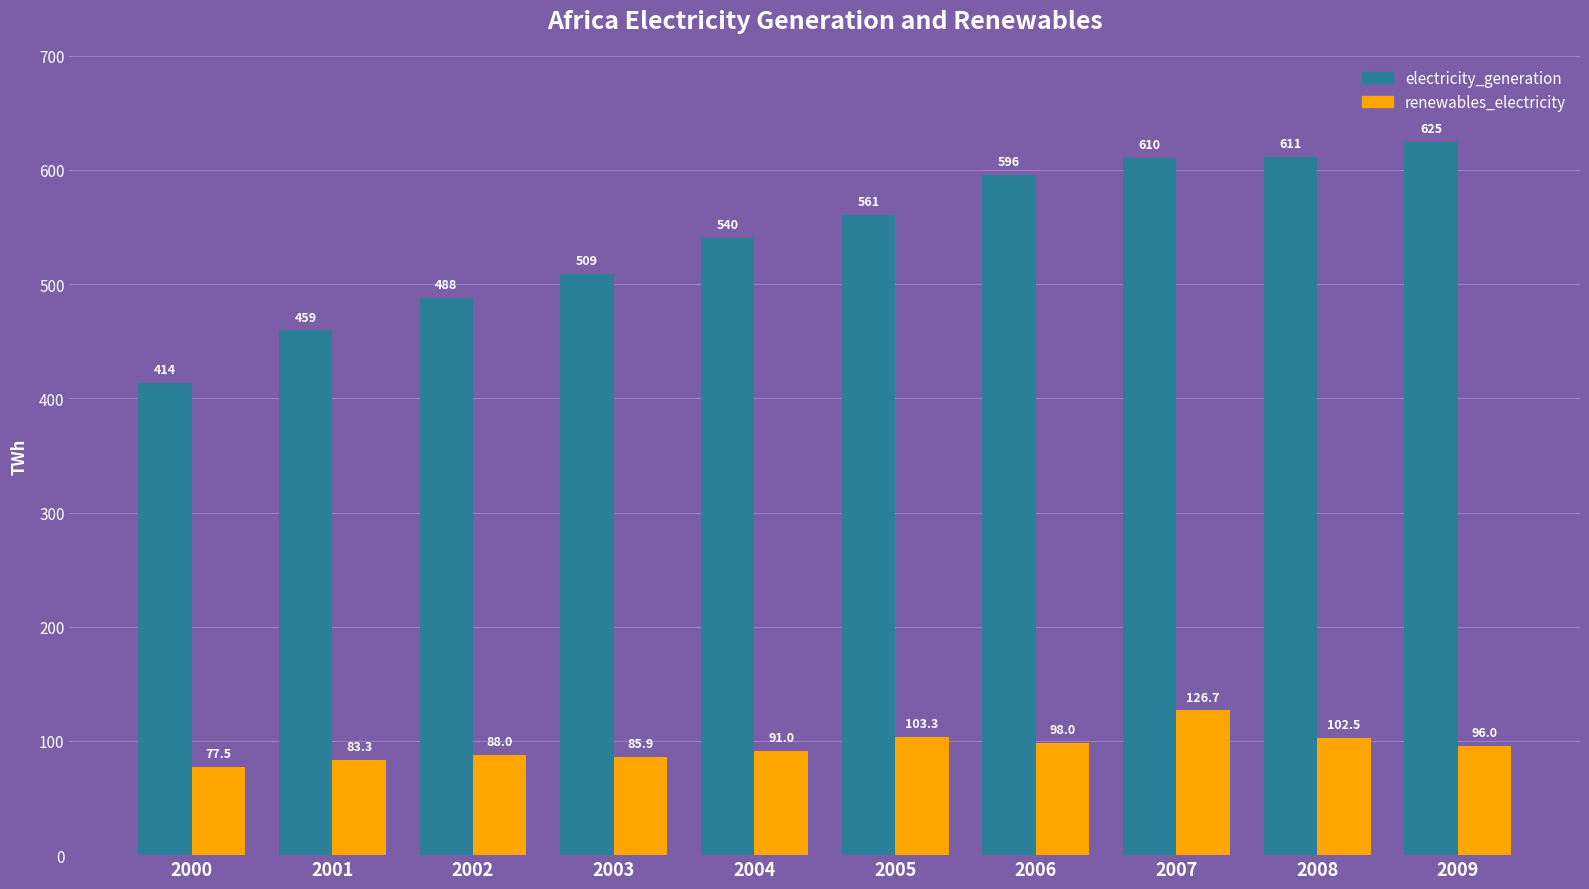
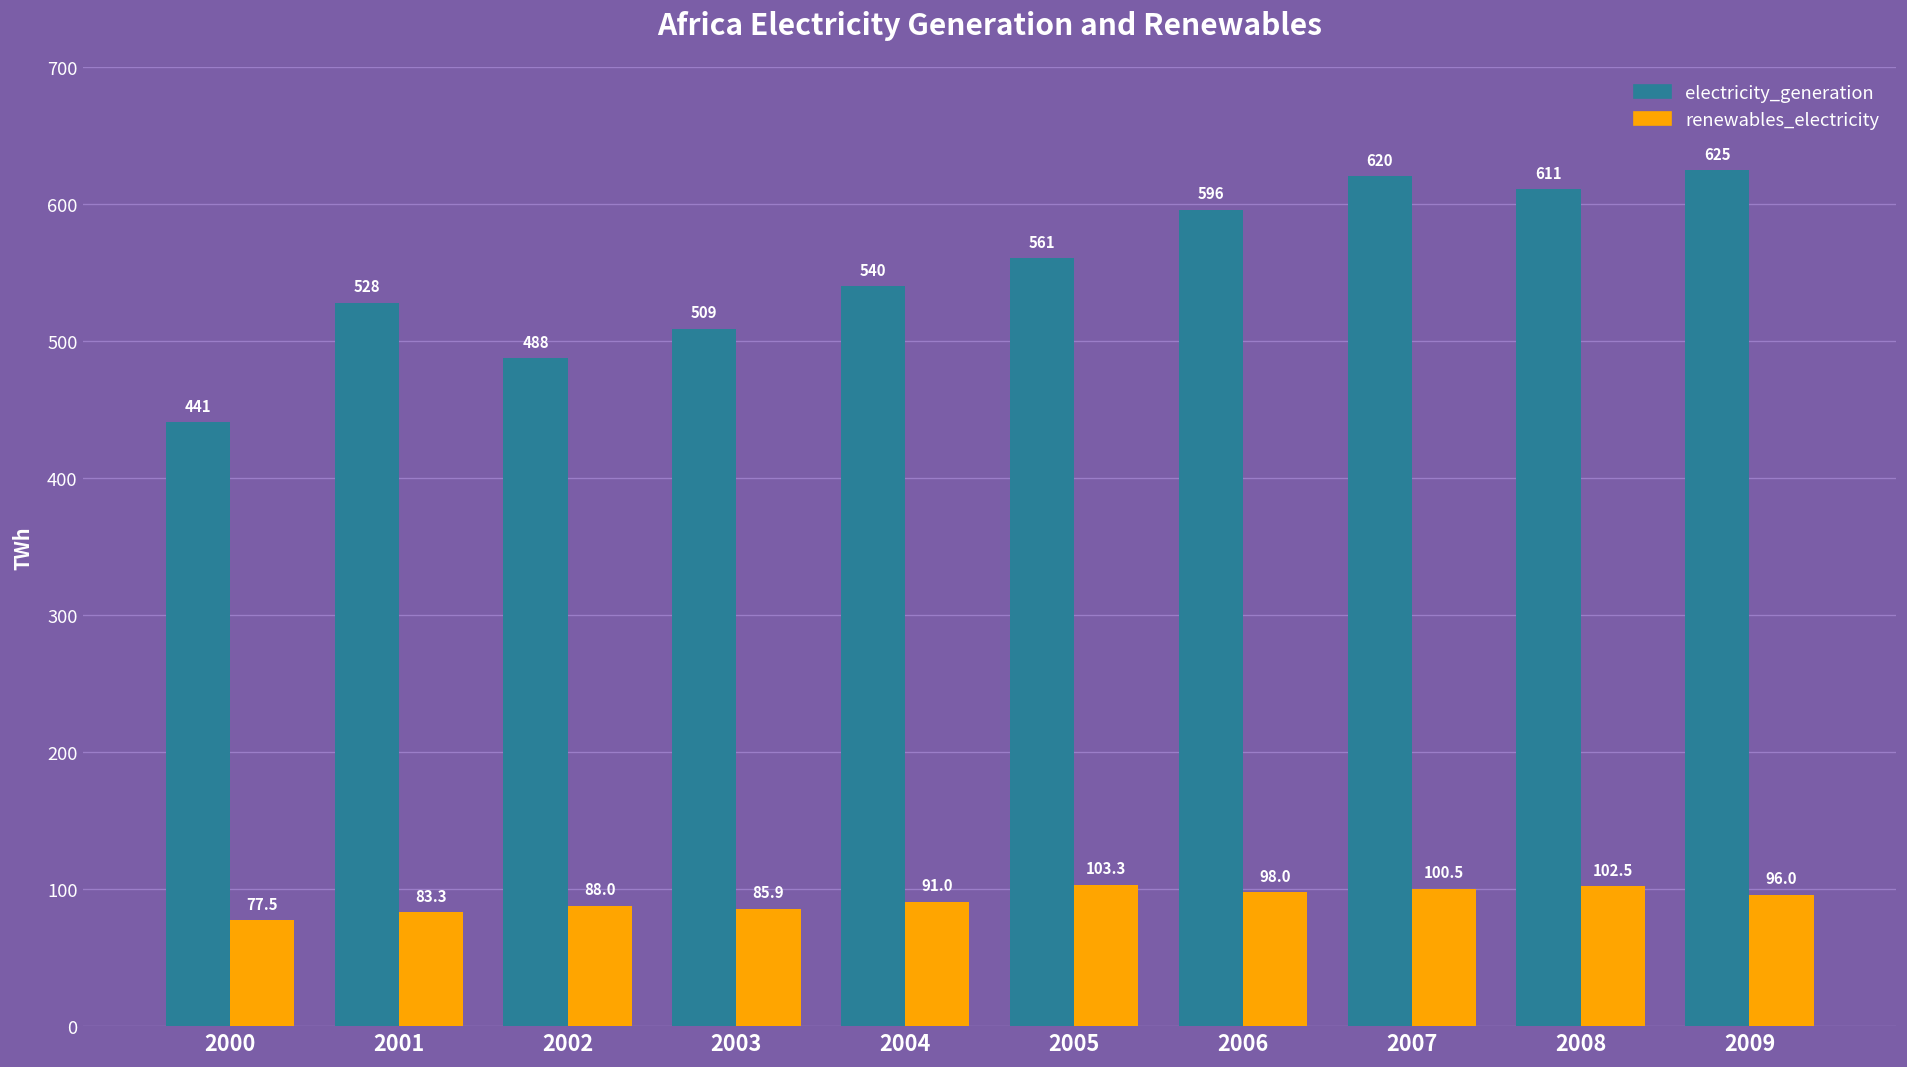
electricity_generation, 2000: 414 -> 441
electricity_generation, 2001: 459 -> 528
electricity_generation, 2007: 610 -> 620
renewables_electricity, 2007: 126.7 -> 100.5
